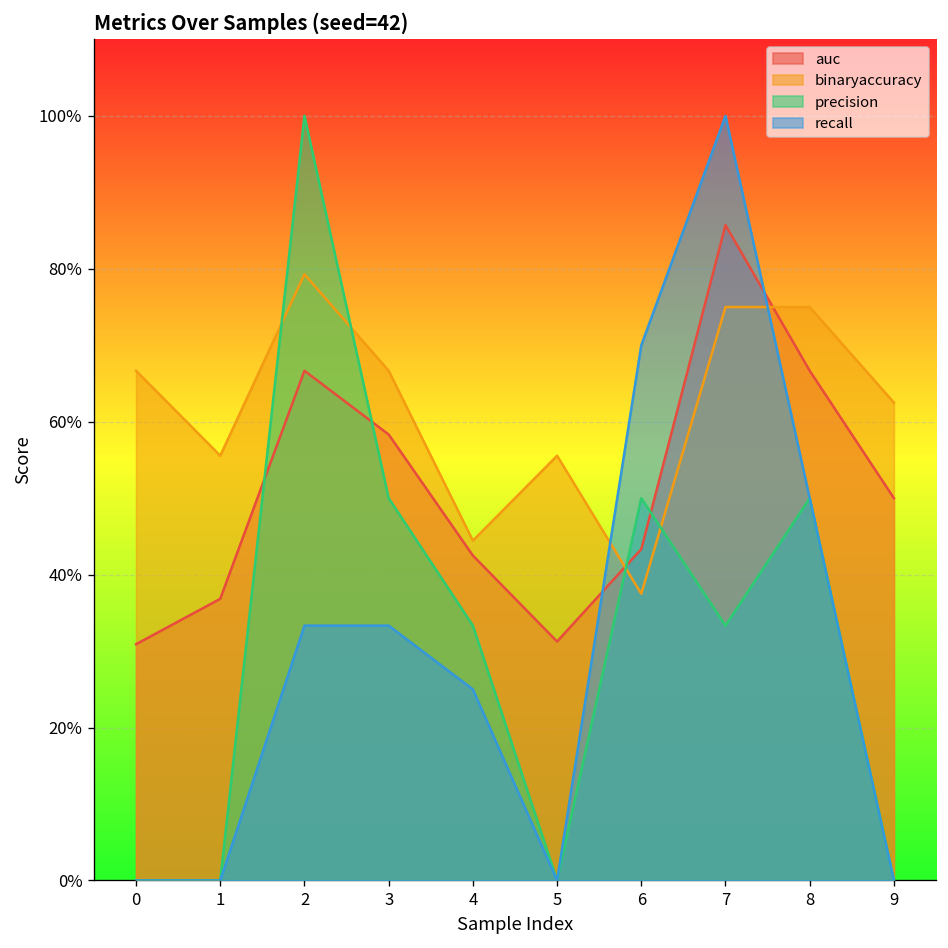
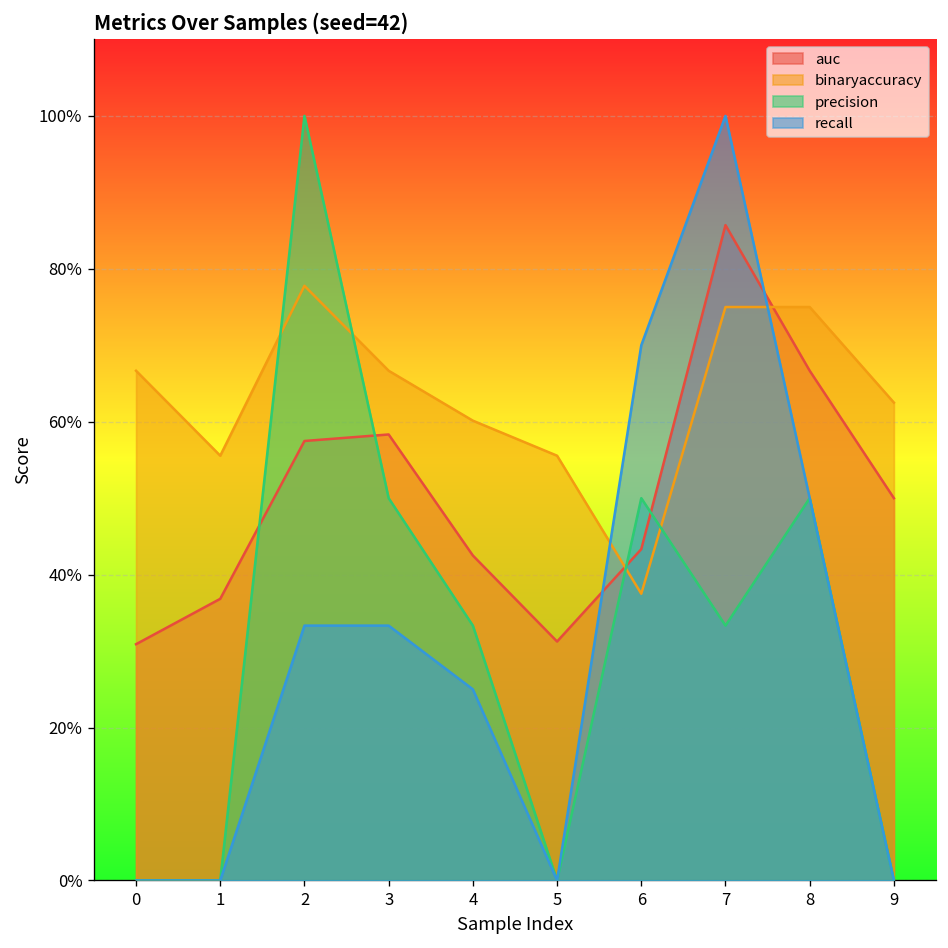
auc, 2: 67% -> 57%
binaryaccuracy, 2: 79% -> 78%
binaryaccuracy, 4: 44% -> 60%
